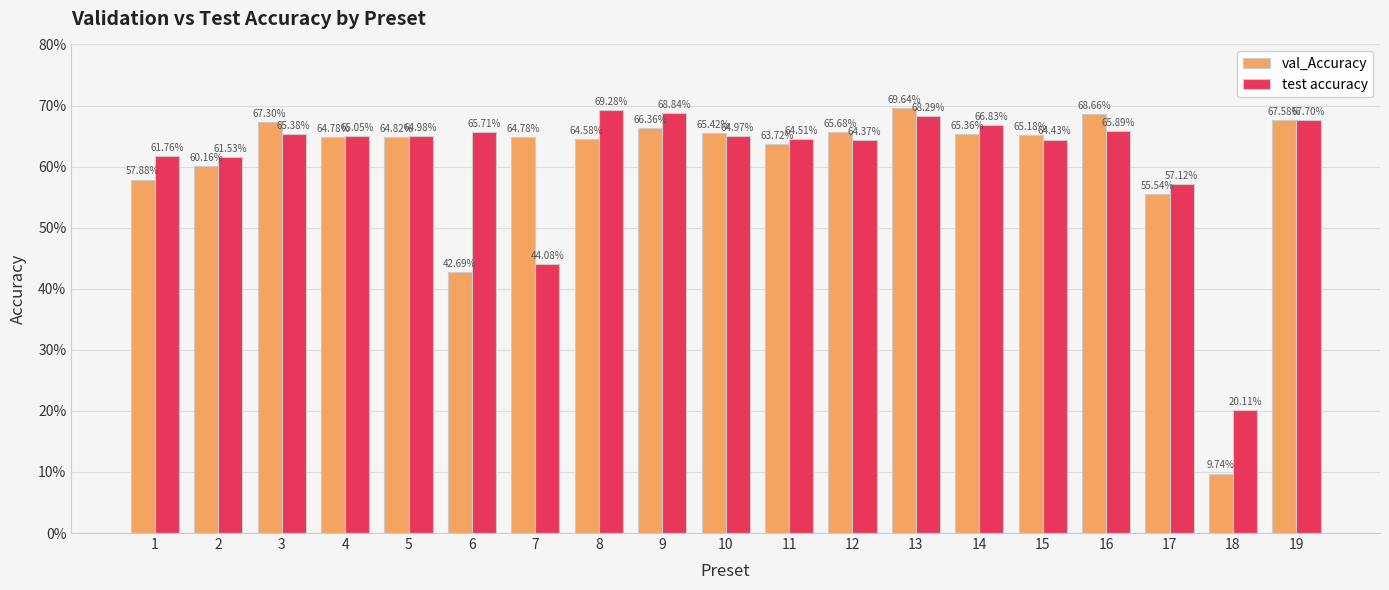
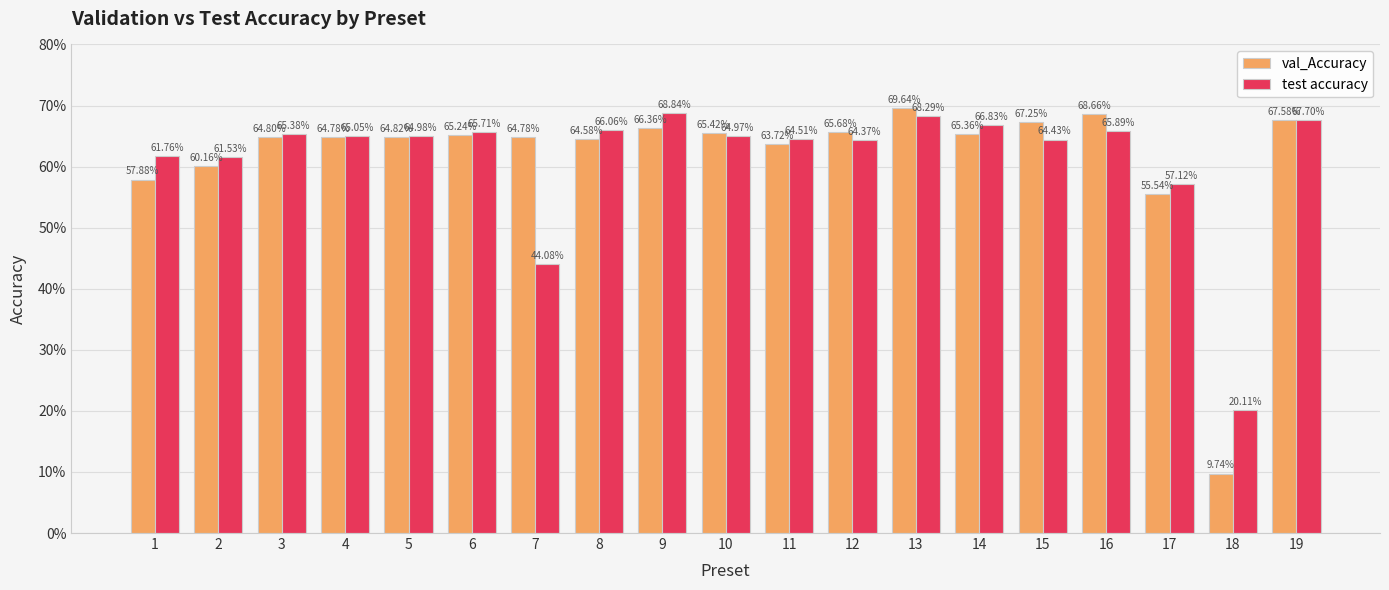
val_Accuracy, 3: 67.30% -> 64.80%
val_Accuracy, 6: 42.69% -> 65.24%
test accuracy, 8: 69.28% -> 66.06%
val_Accuracy, 15: 65.18% -> 67.25%
